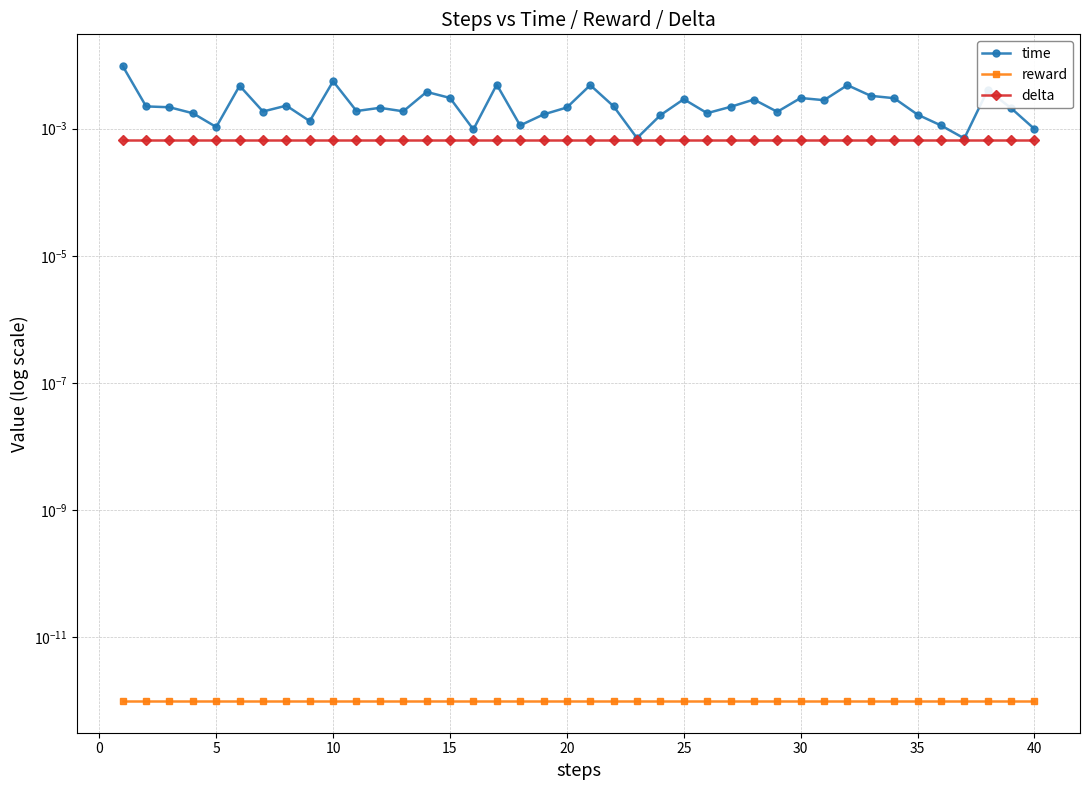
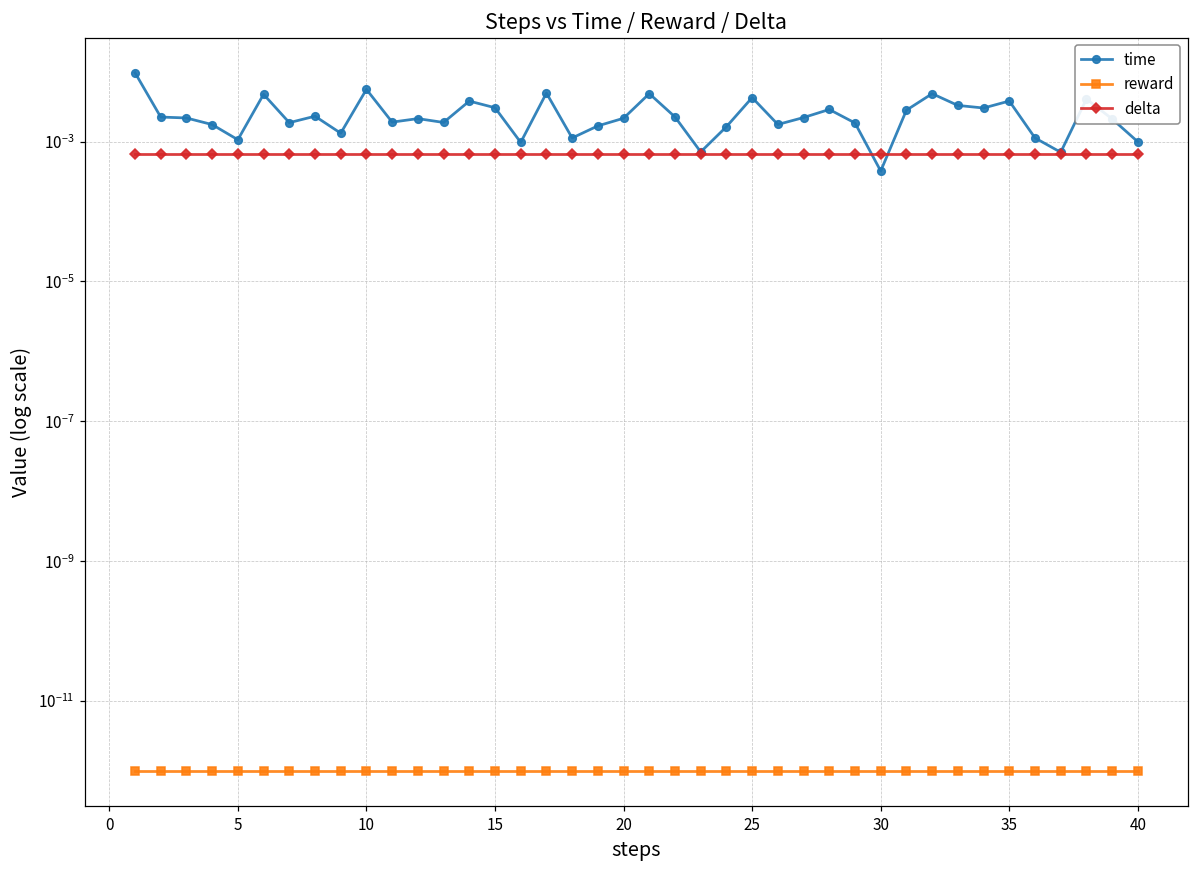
time, 25: 0.003 -> 0.004
time, 30: 0.003 -> 0.0004
time, 35: 0.0017 -> 0.004
